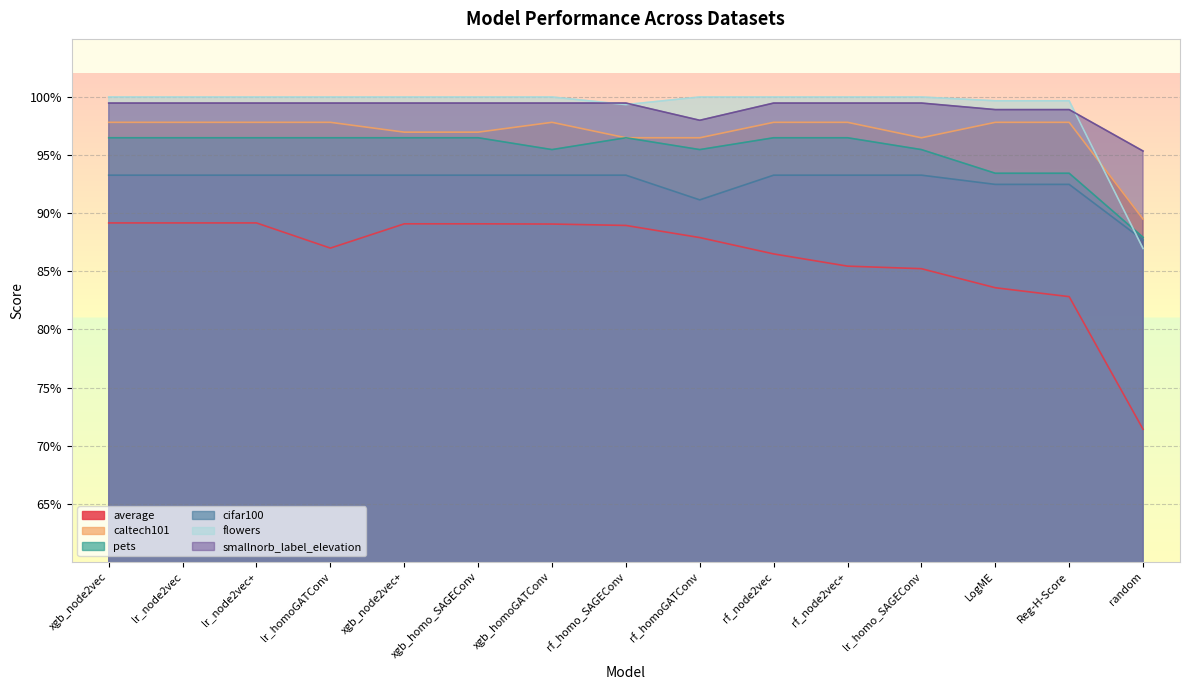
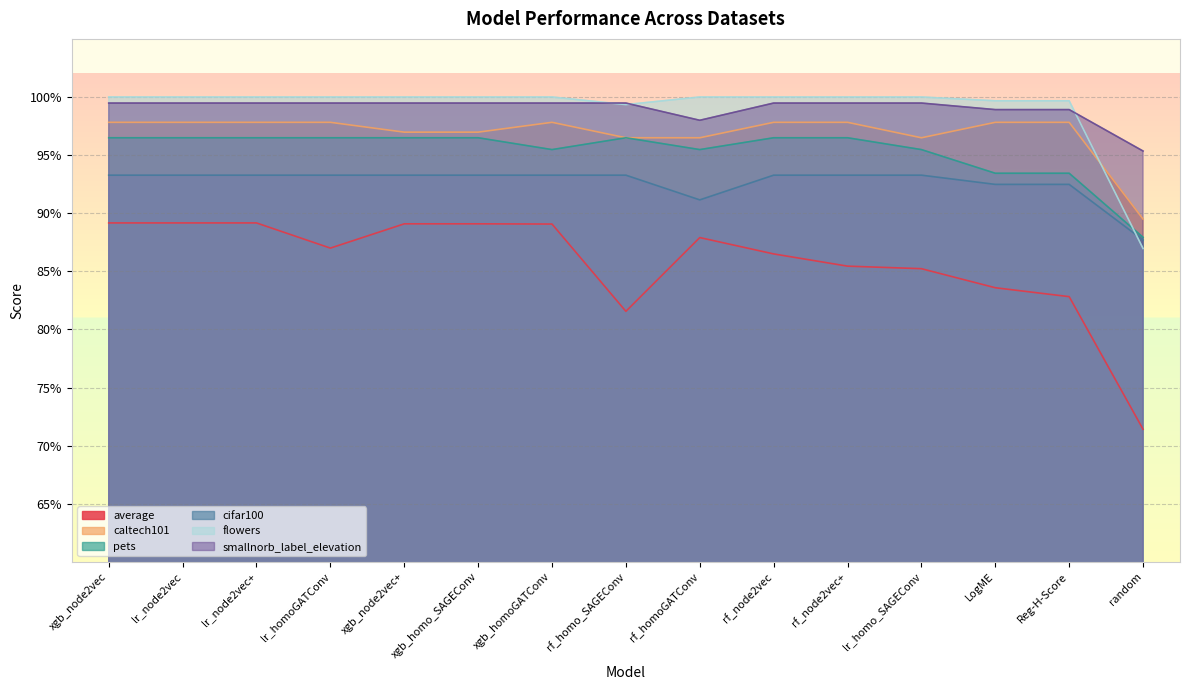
average, rf_homo_SAGEConv: 88.9% -> 81.6%
